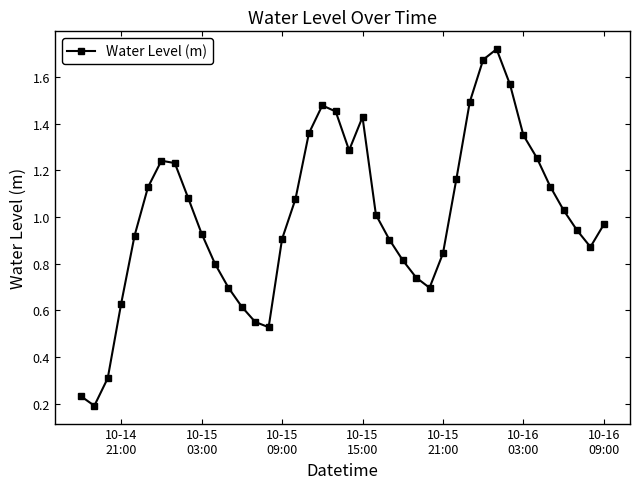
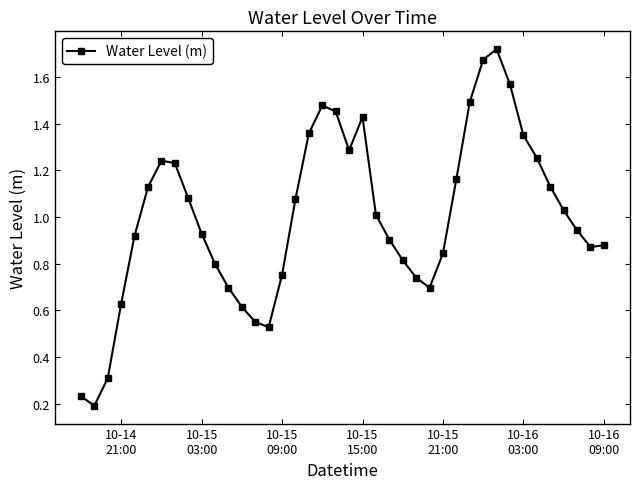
10-15 09:00: 0.91 -> 0.75
10-16 09:00: 0.97 -> 0.88
